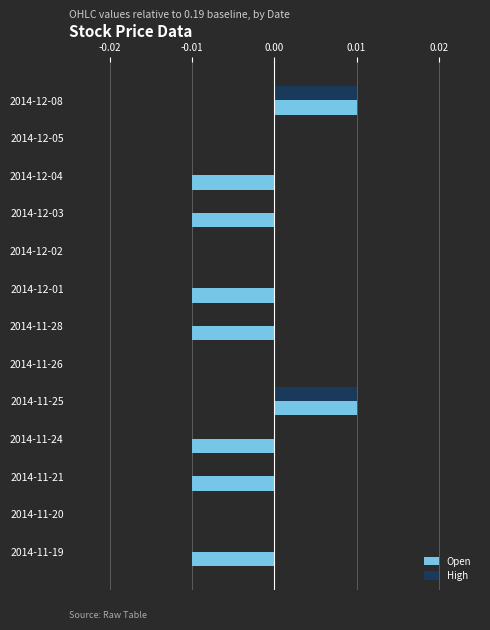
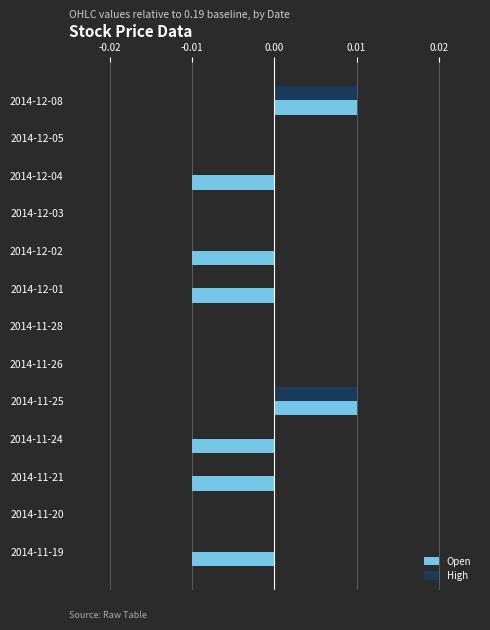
Open, 2014-12-03: -0.010 -> 0.000
Open, 2014-12-02: 0.000 -> -0.010
Open, 2014-11-28: -0.010 -> 0.000
